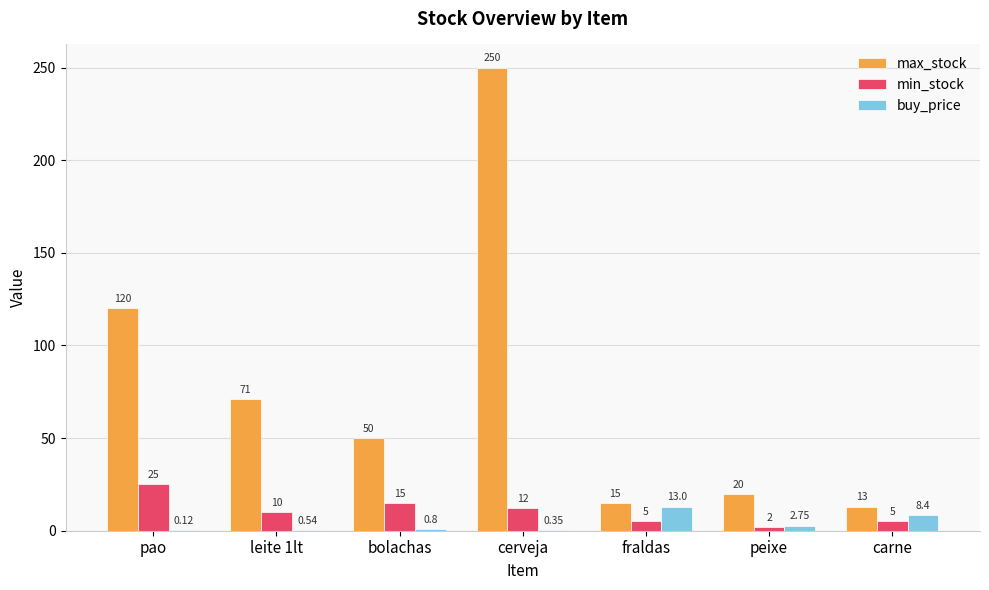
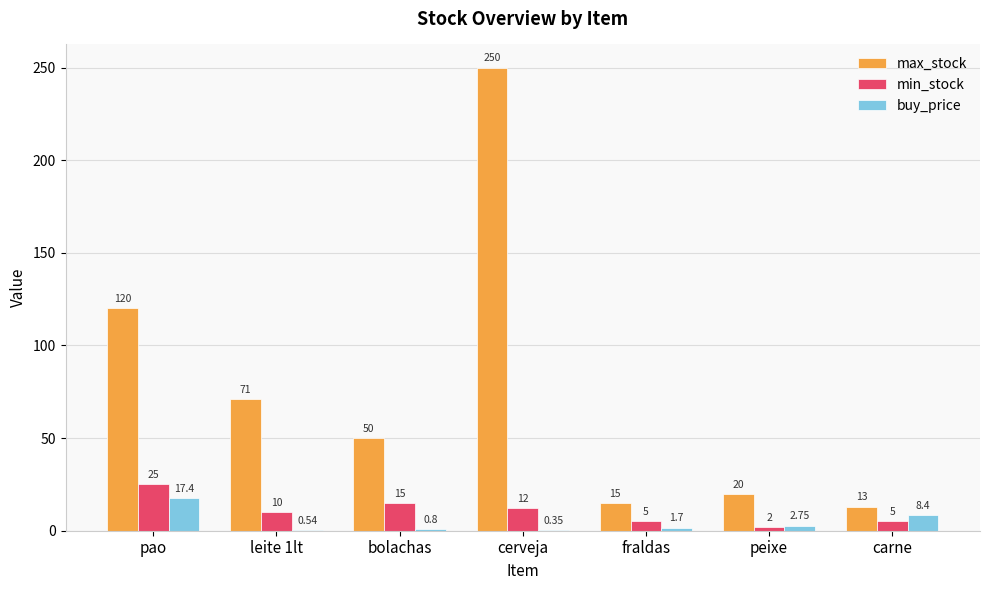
buy_price, pao: 0.12 -> 17.4
buy_price, fraldas: 13.0 -> 1.7
